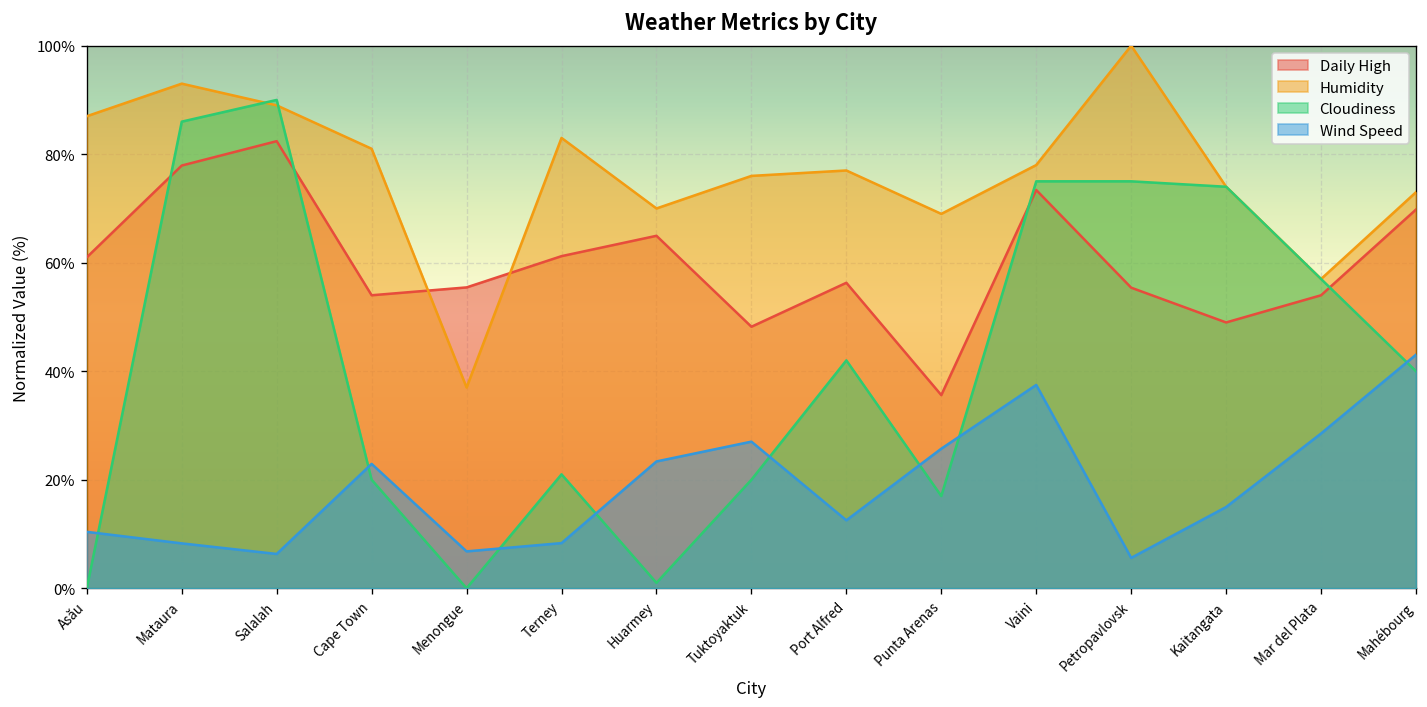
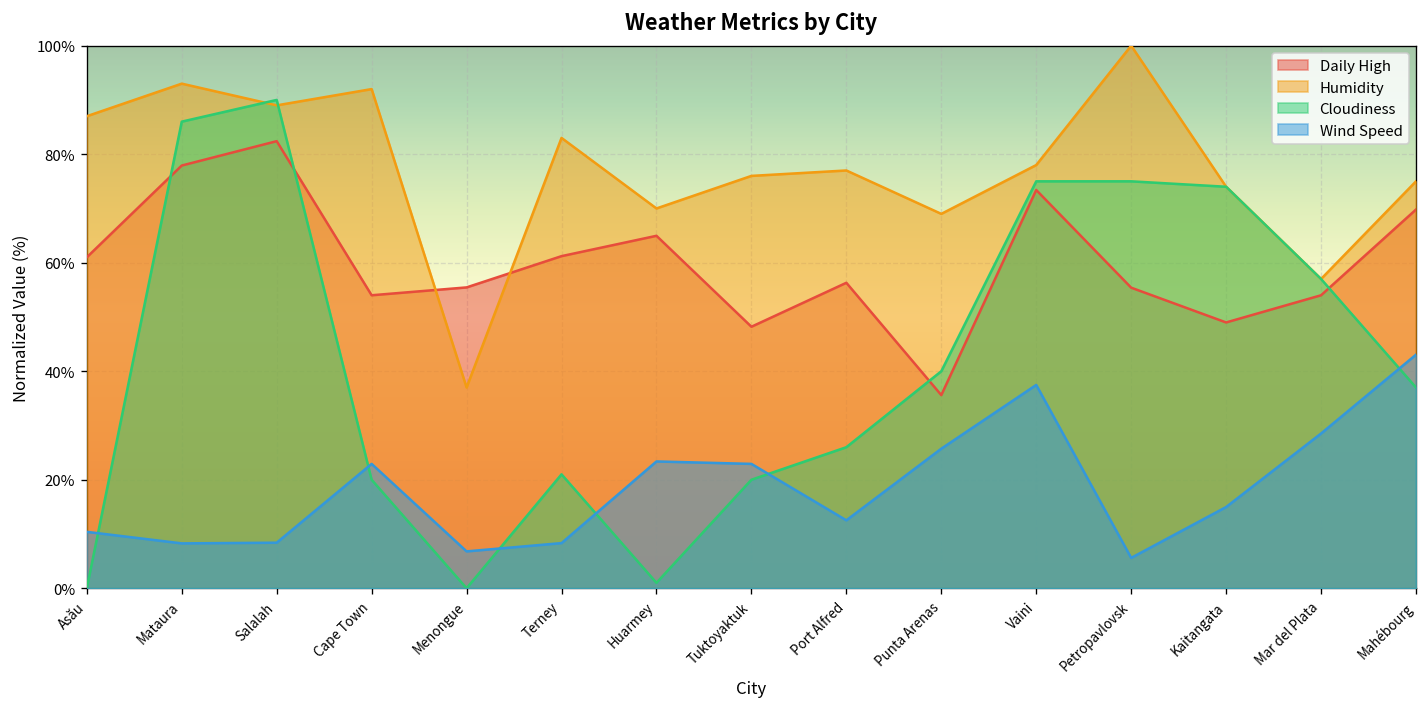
Wind Speed, Salalah: 6% -> 8%
Humidity, Cape Town: 81% -> 92%
Wind Speed, Tuktoyaktuk: 27% -> 23%
Cloudiness, Port Alfred: 42% -> 26%
Cloudiness, Punta Arenas: 17% -> 40%
Humidity, Mahébourg: 73% -> 75%
Cloudiness, Mahébourg: 40% -> 37%
